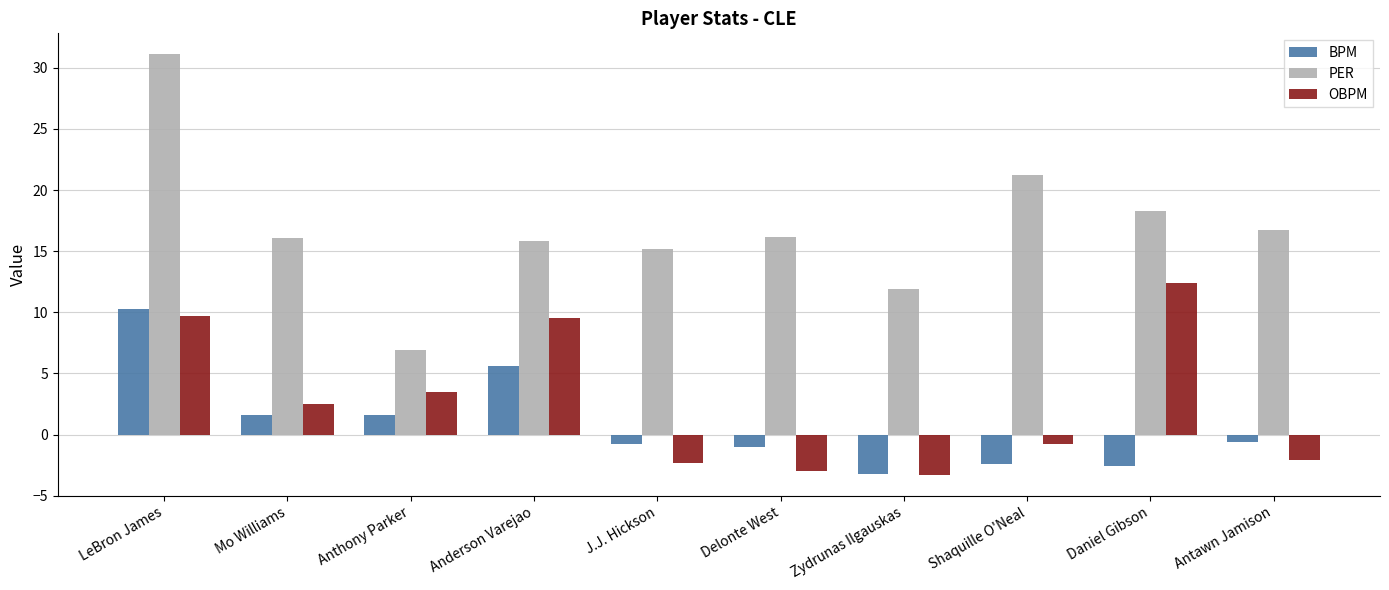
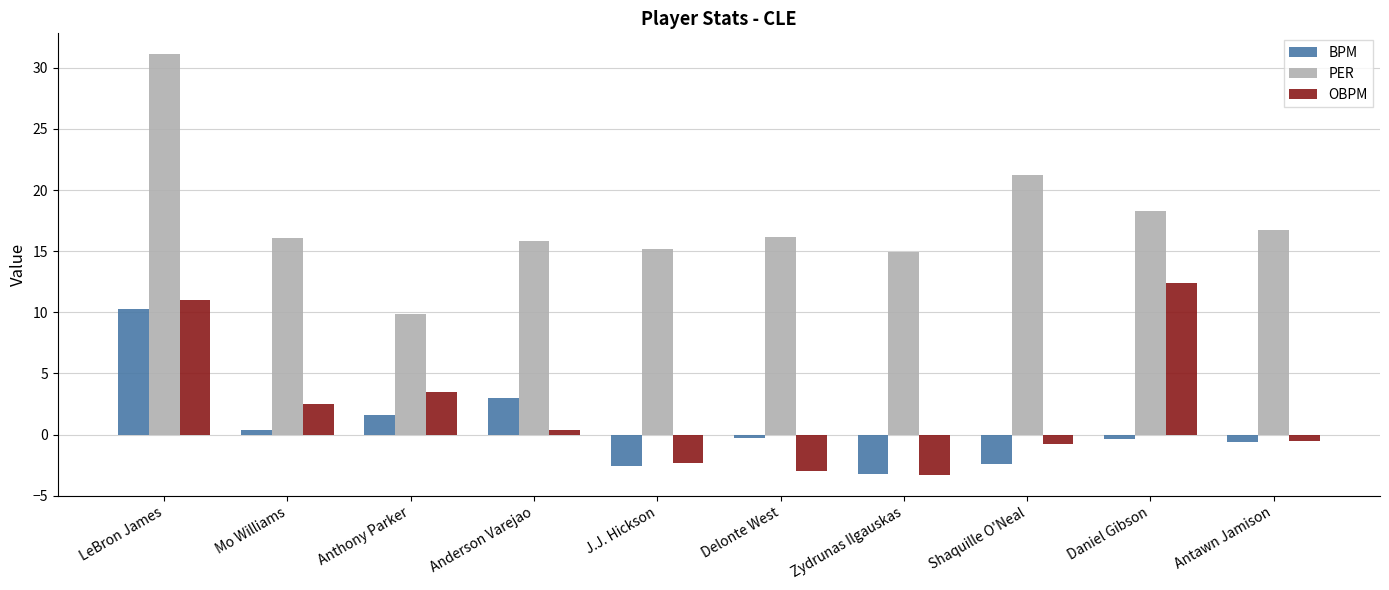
OBPM, LeBron James: 9.7 -> 11.0
BPM, Mo Williams: 1.6 -> 0.4
PER, Anthony Parker: 6.9 -> 9.9
BPM, Anderson Varejao: 5.6 -> 3.0
OBPM, Anderson Varejao: 9.5 -> 0.4
BPM, J.J. Hickson: -0.8 -> -2.6
BPM, Delonte West: -1.0 -> -0.3
PER, Zydrunas Ilgauskas: 11.9 -> 14.9
BPM, Daniel Gibson: -2.6 -> -0.4
OBPM, Antawn Jamison: -2.1 -> -0.5
